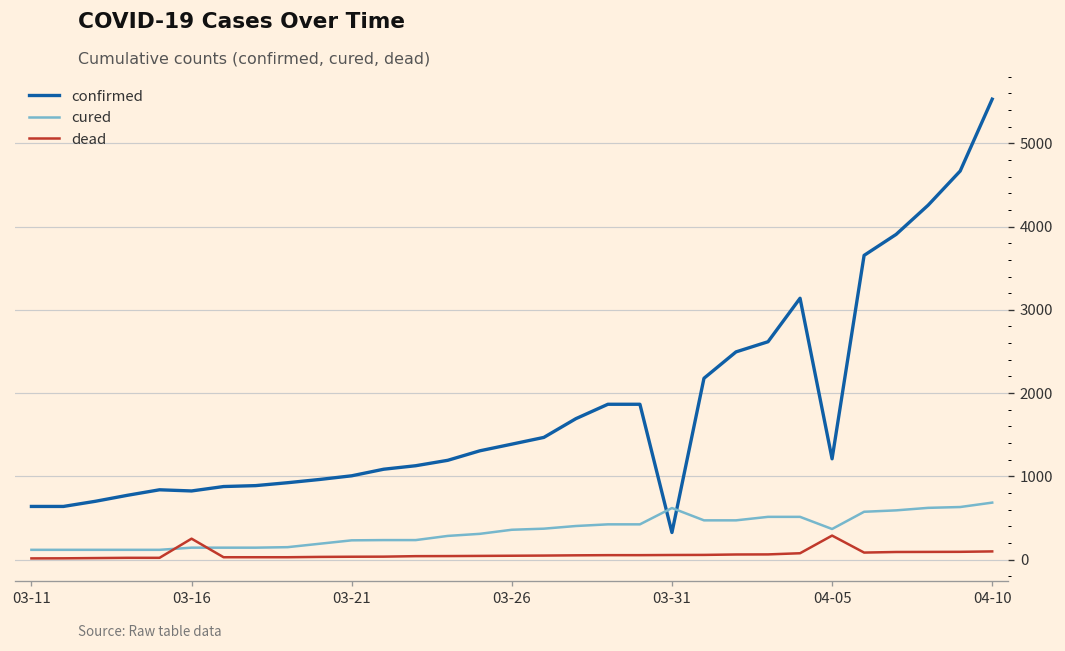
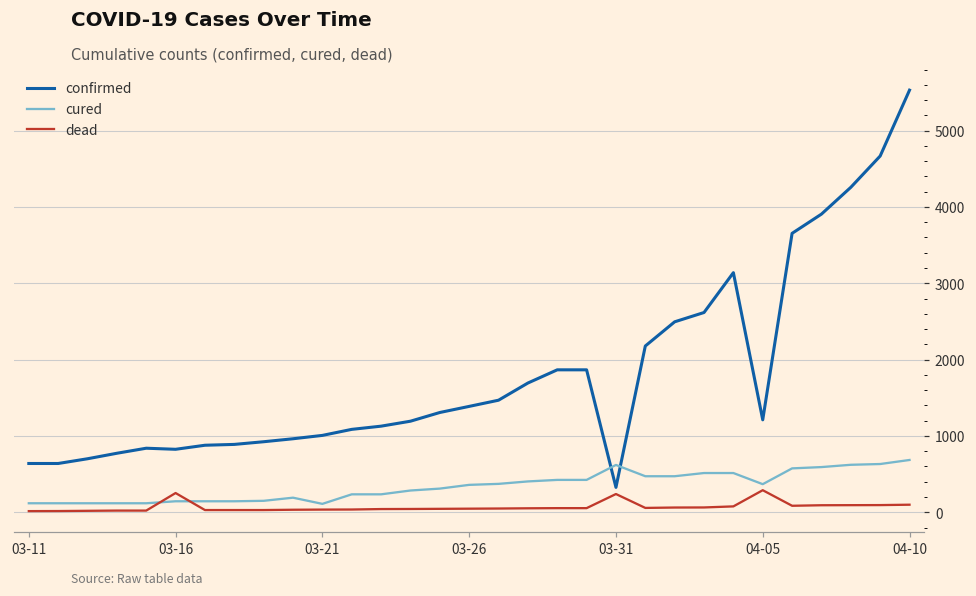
cured, 03-21: 200 -> 100
dead, 03-31: 100 -> 200
